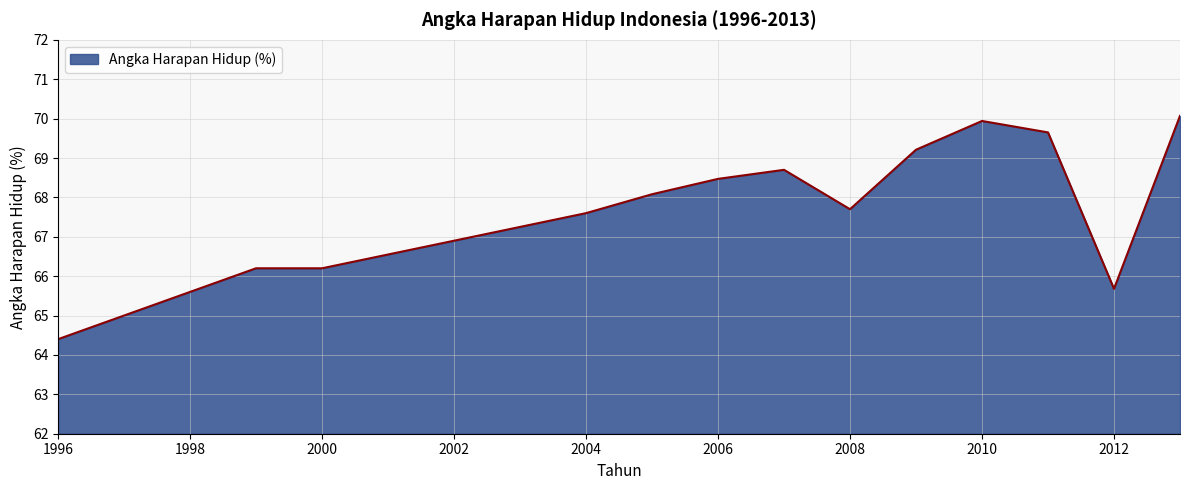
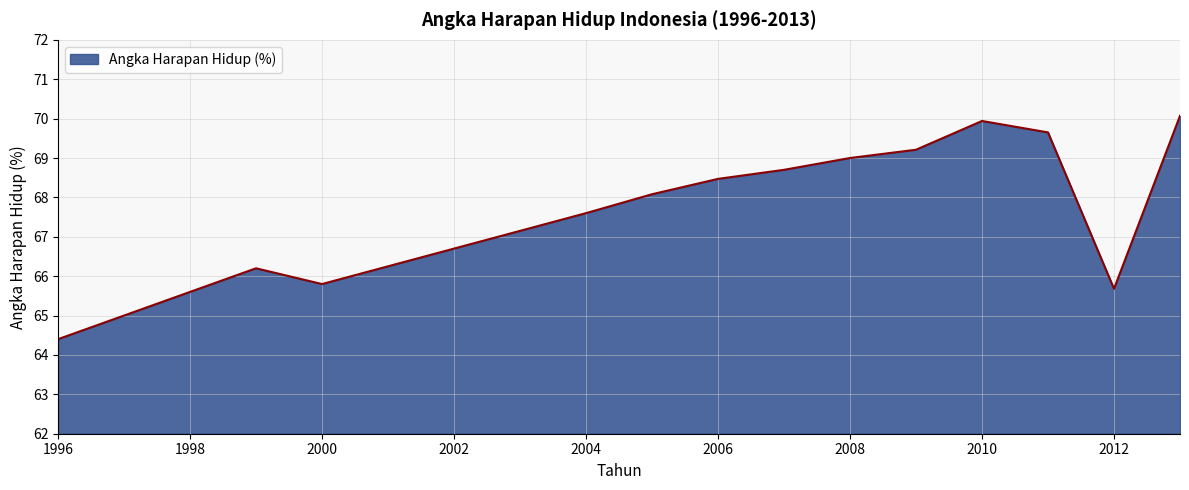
2000: 66.2 -> 65.8
2008: 67.7 -> 69.0
